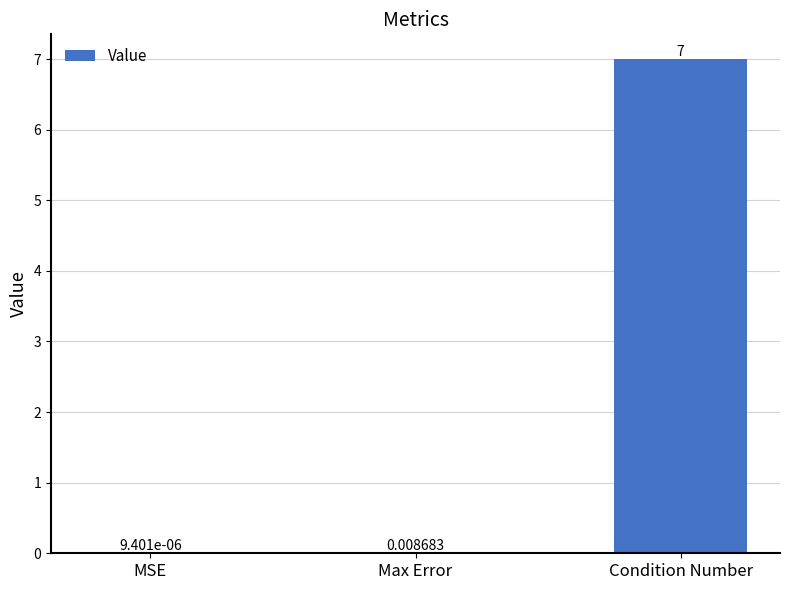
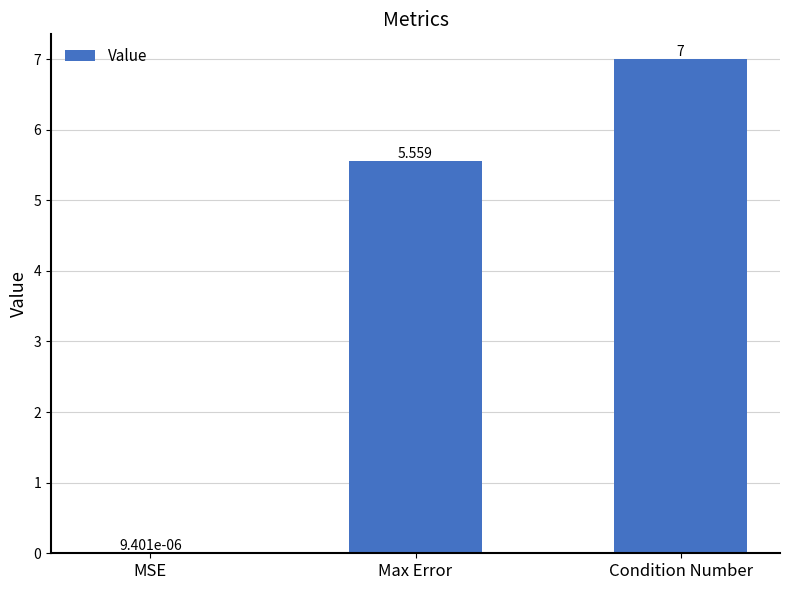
Max Error: 0.008683 -> 5.559
